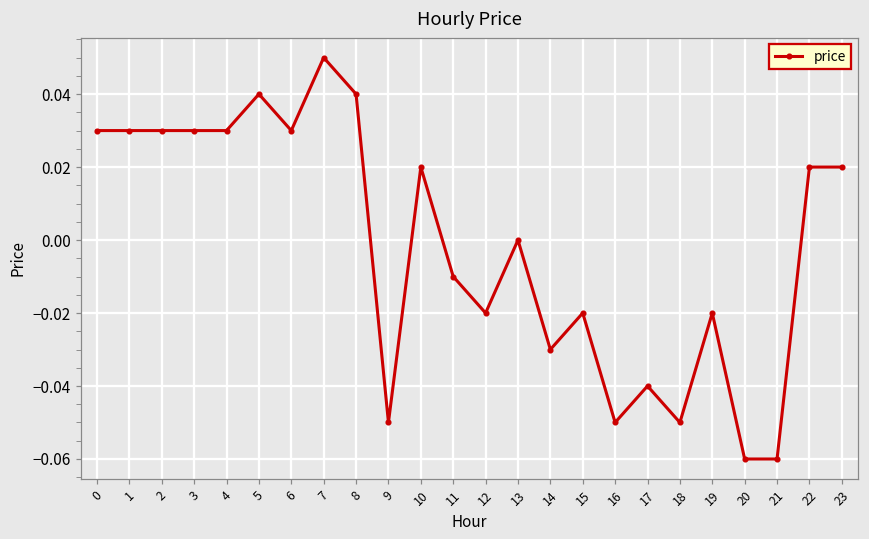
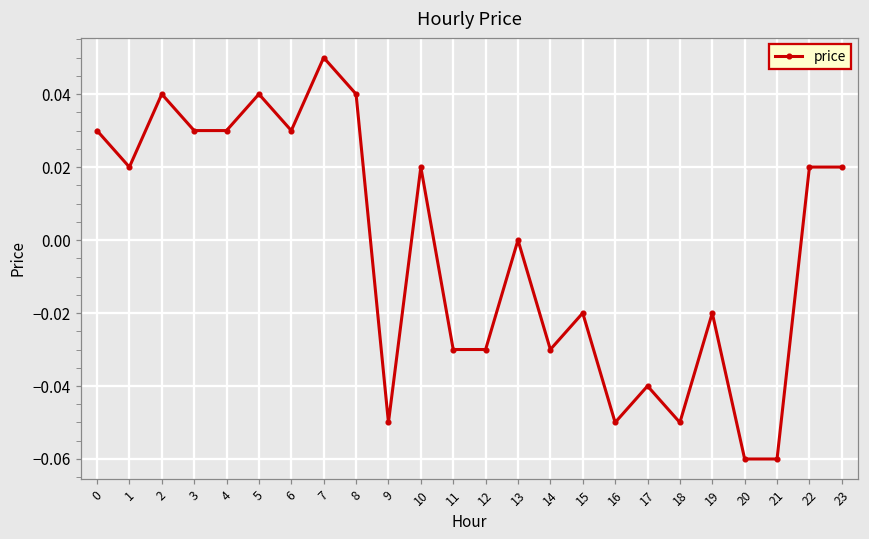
1: 0.03 -> 0.02
2: 0.03 -> 0.04
11: -0.01 -> -0.03
12: -0.02 -> -0.03
